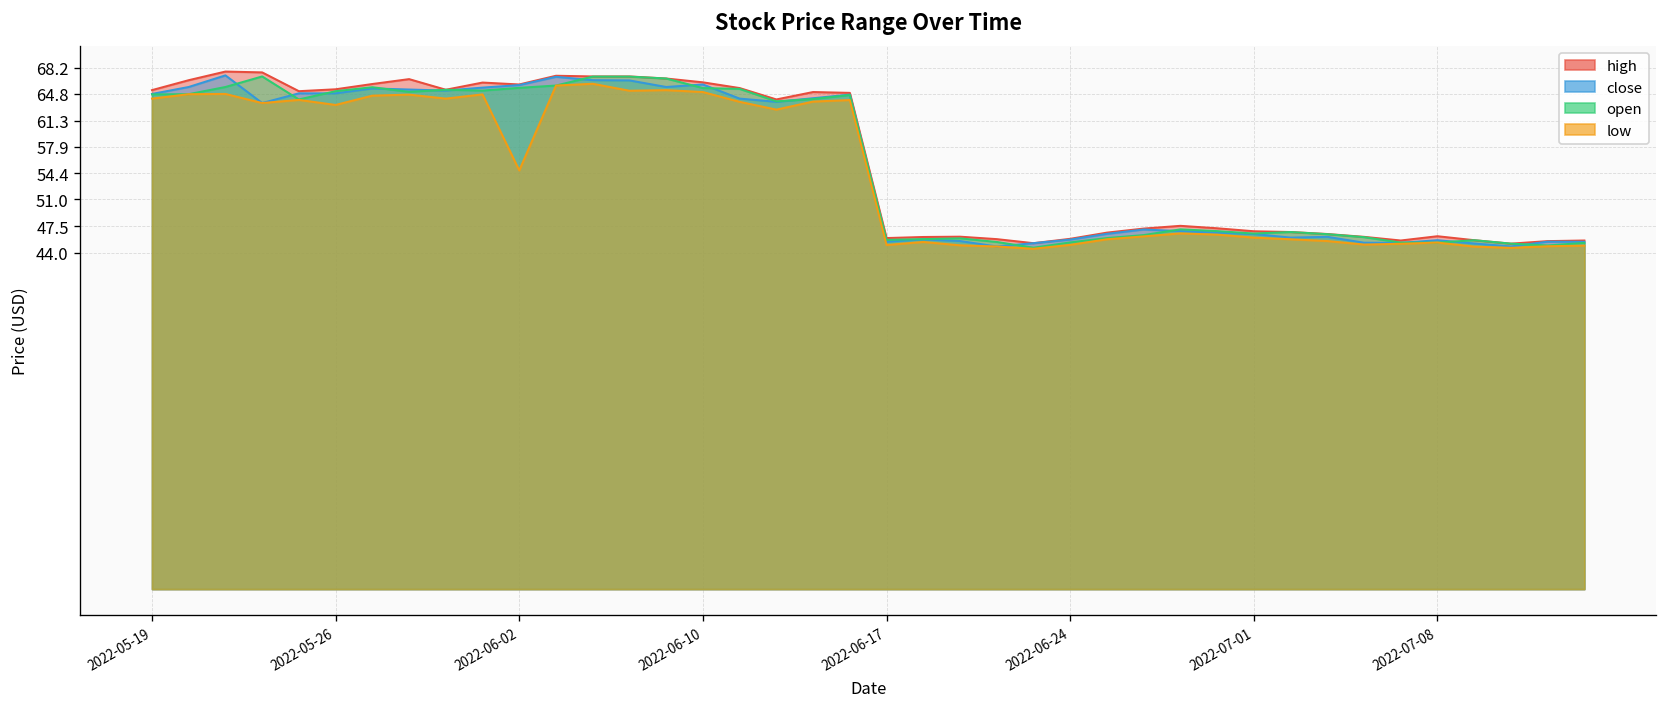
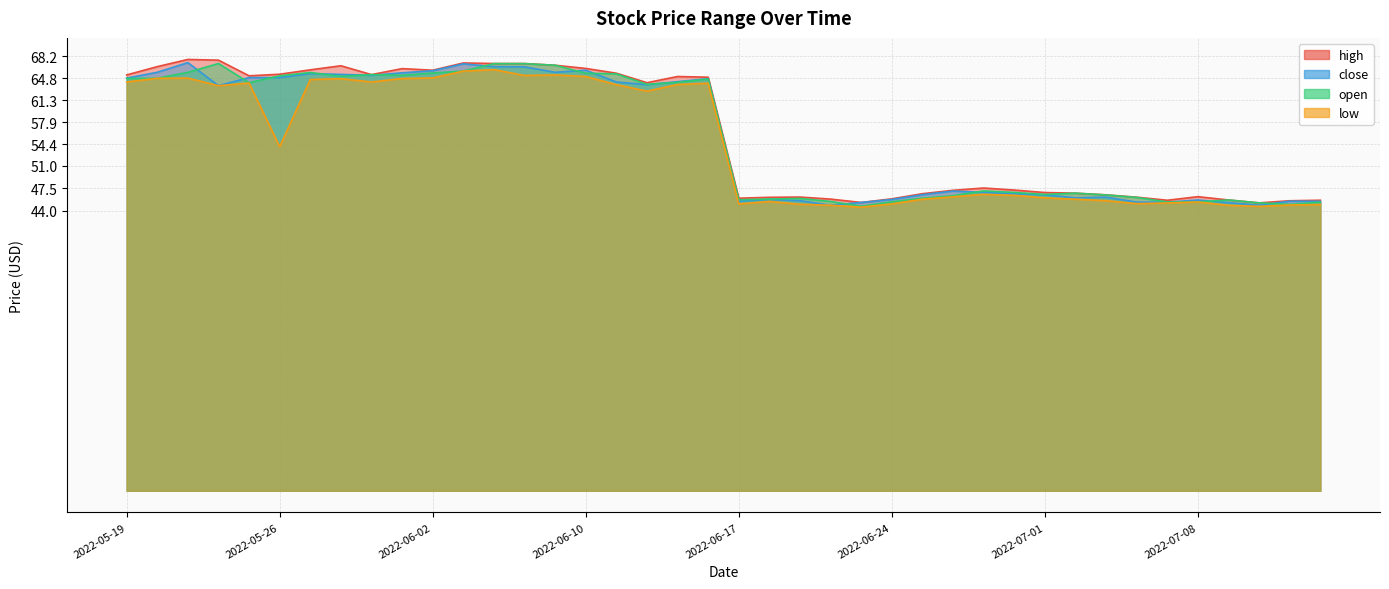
low, 2022-05-26: 63 -> 54
low, 2022-06-02: 55 -> 65
